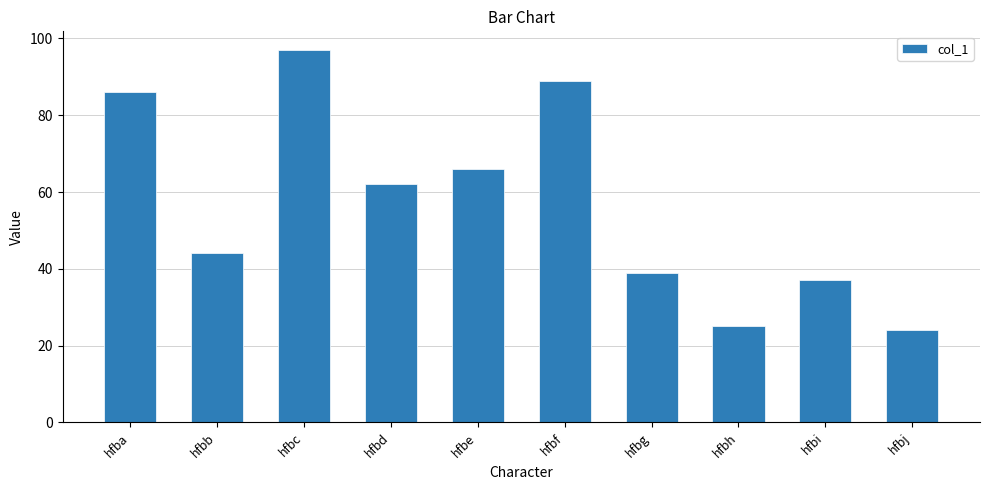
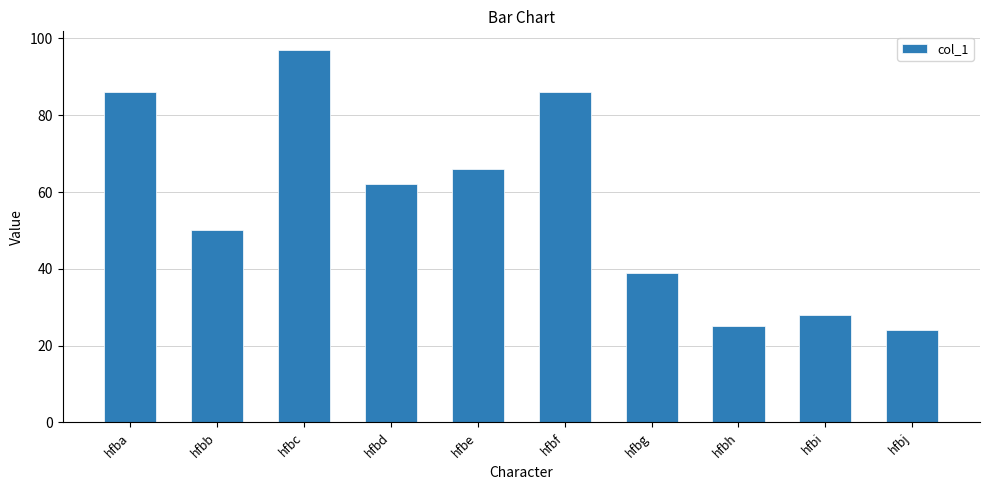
hfbb: 44 -> 50
hfbf: 89 -> 86
hfbi: 37 -> 28
